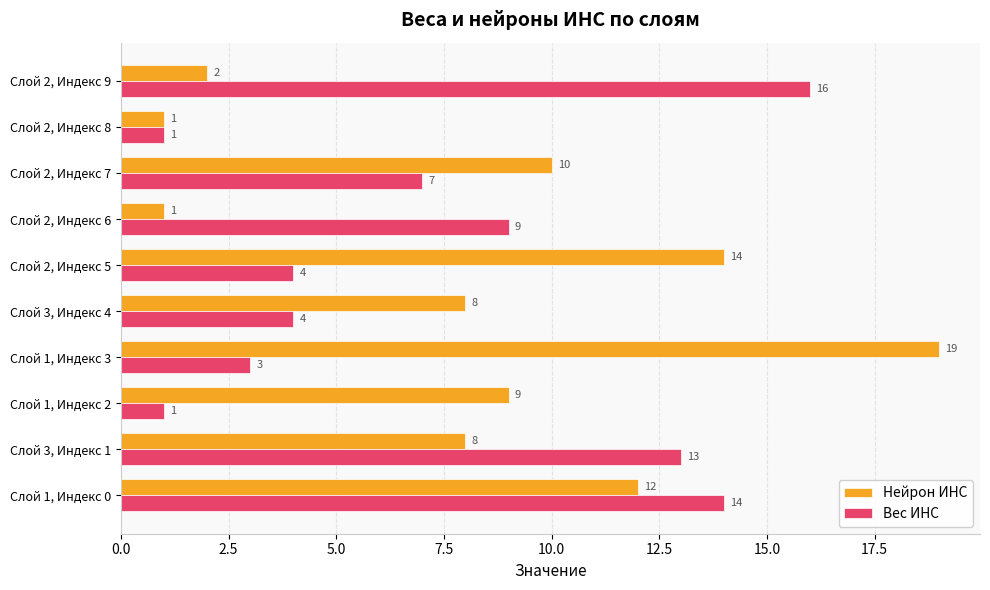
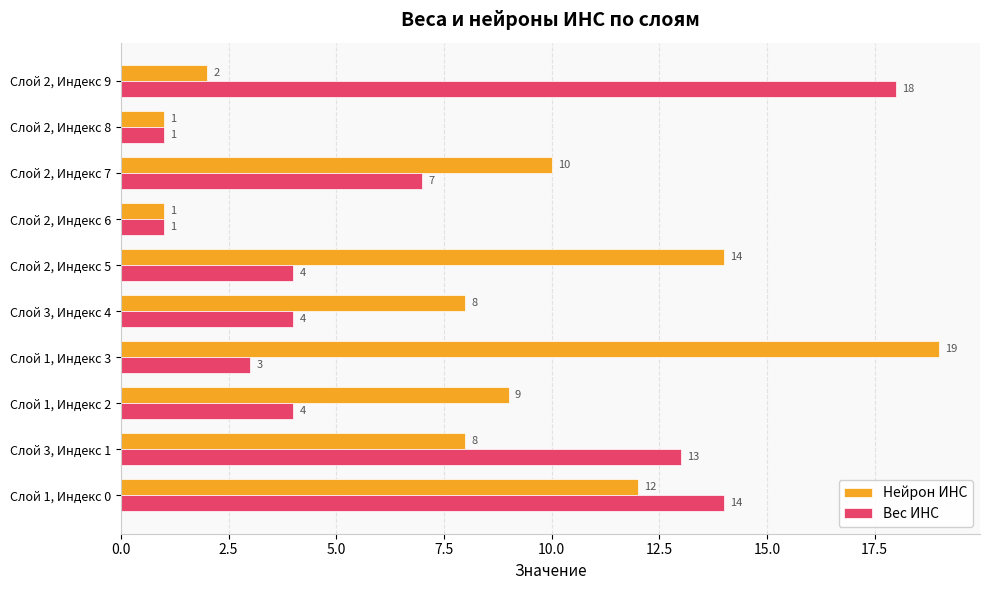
Вес ИНС, Слой 2, Индекс 9: 16 -> 18
Вес ИНС, Слой 2, Индекс 6: 9 -> 1
Вес ИНС, Слой 1, Индекс 2: 1 -> 4
